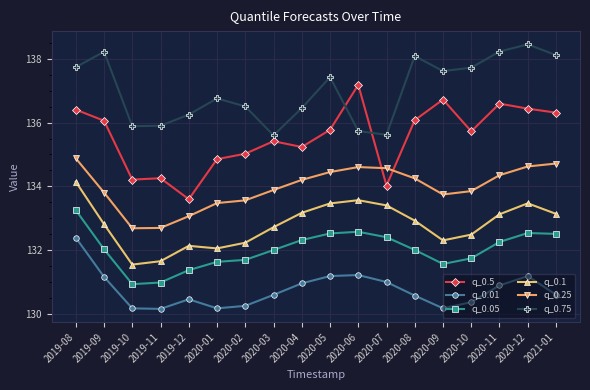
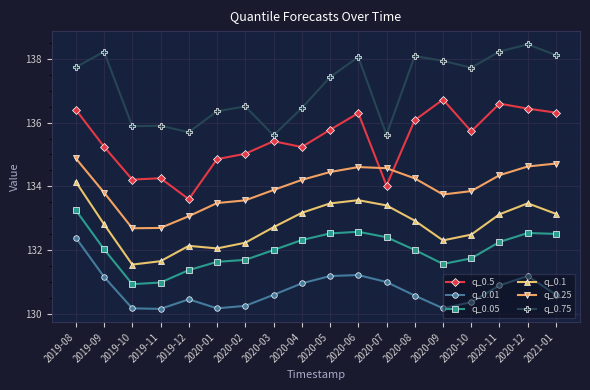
q_0.5, 2019-09: 136.1 -> 135.2
q_0.75, 2019-12: 136.2 -> 135.7
q_0.75, 2020-01: 136.8 -> 136.4
q_0.5, 2020-06: 137.2 -> 136.3
q_0.75, 2020-06: 135.7 -> 138.1
q_0.75, 2020-09: 137.6 -> 137.9
